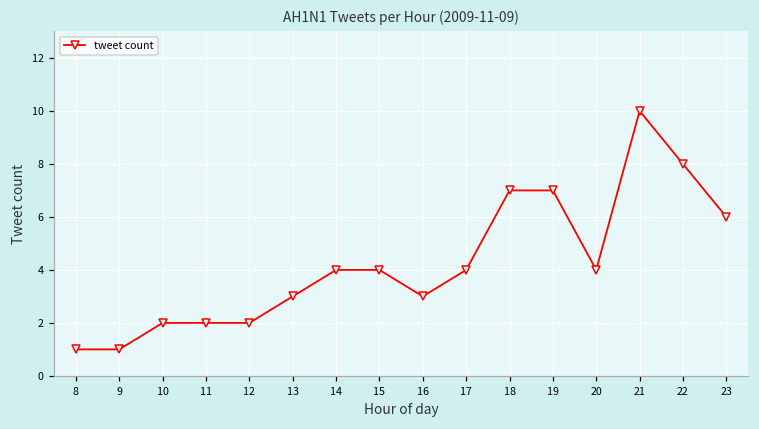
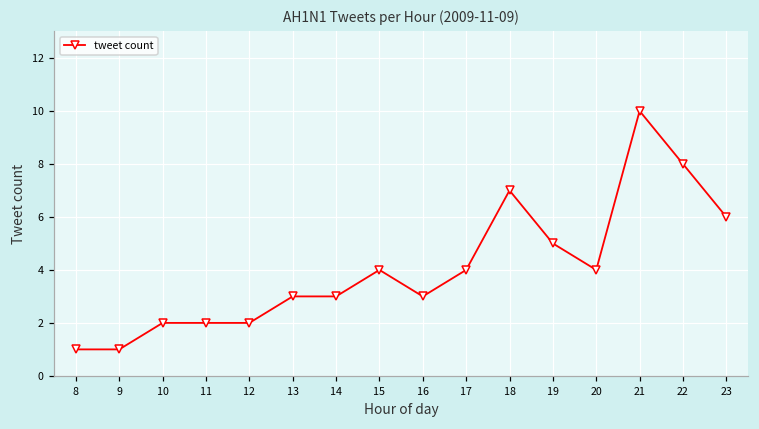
14: 4 -> 3
19: 7 -> 5
